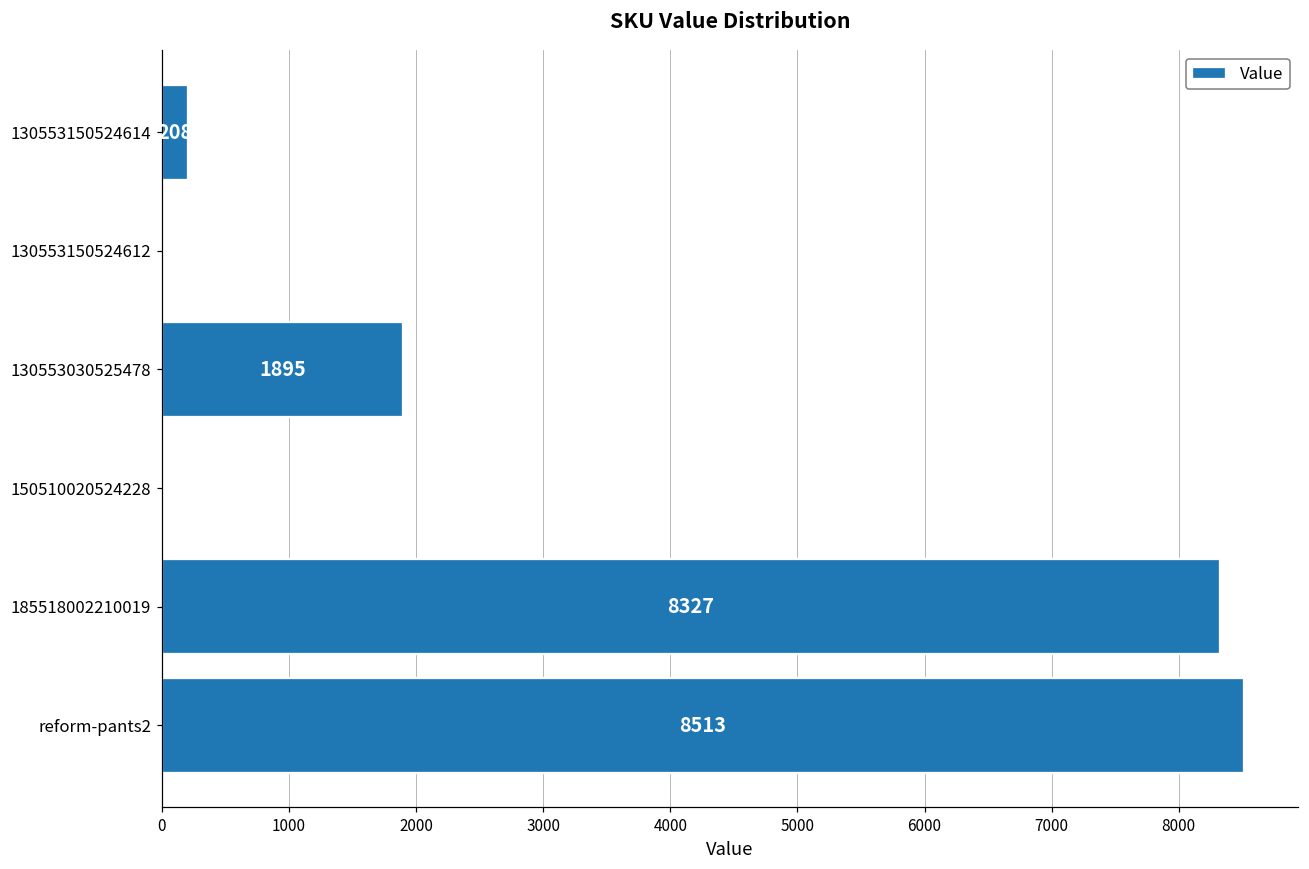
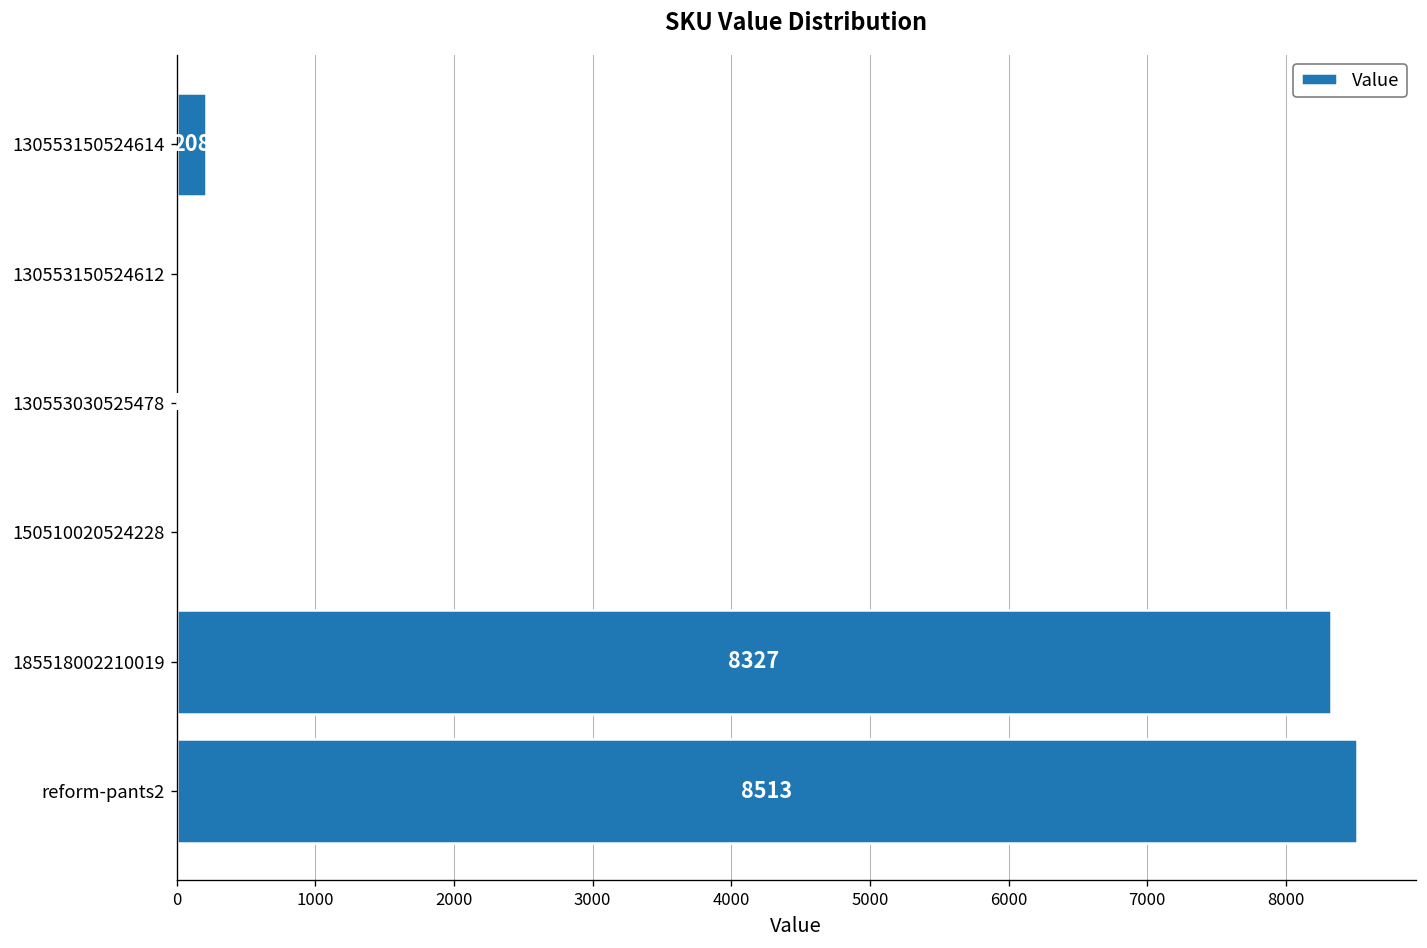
130553030525478: 1900 -> 0
